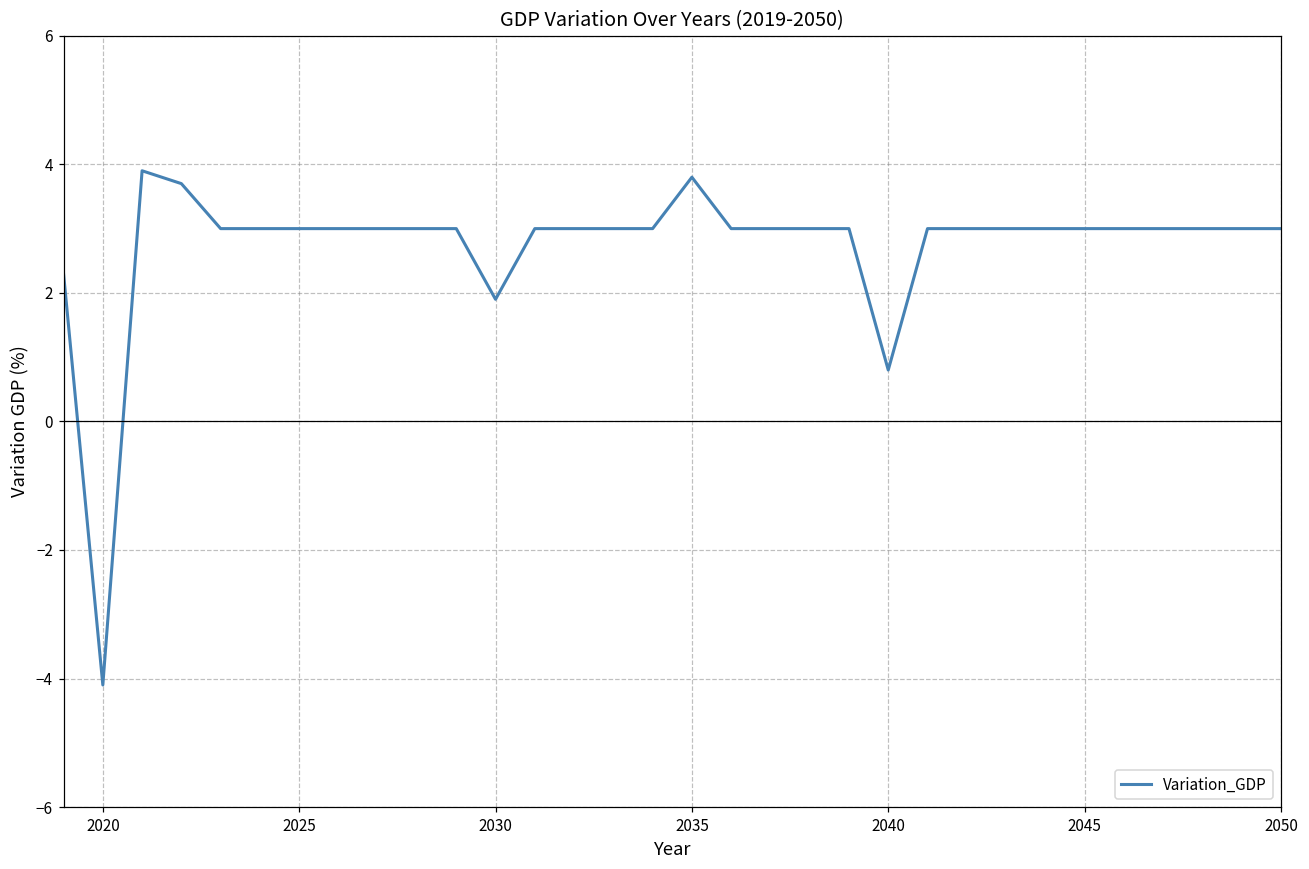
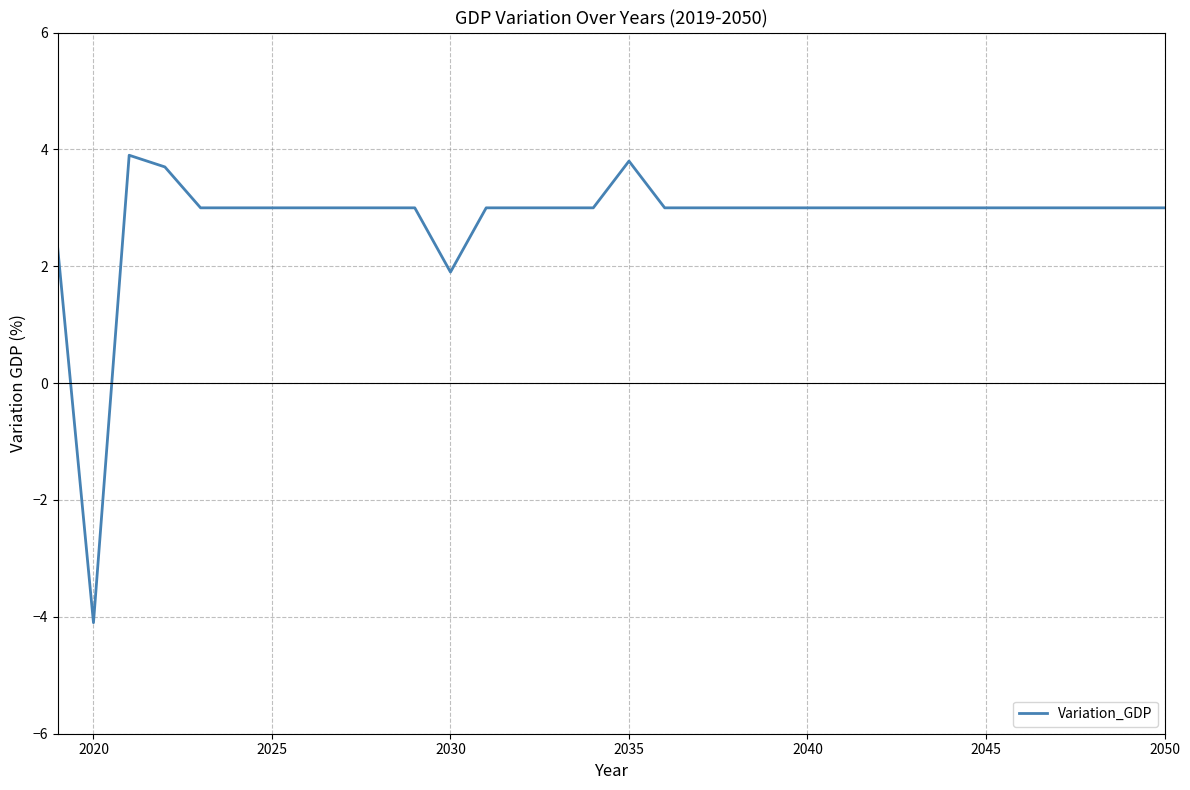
2040: 0.8 -> 3.0
